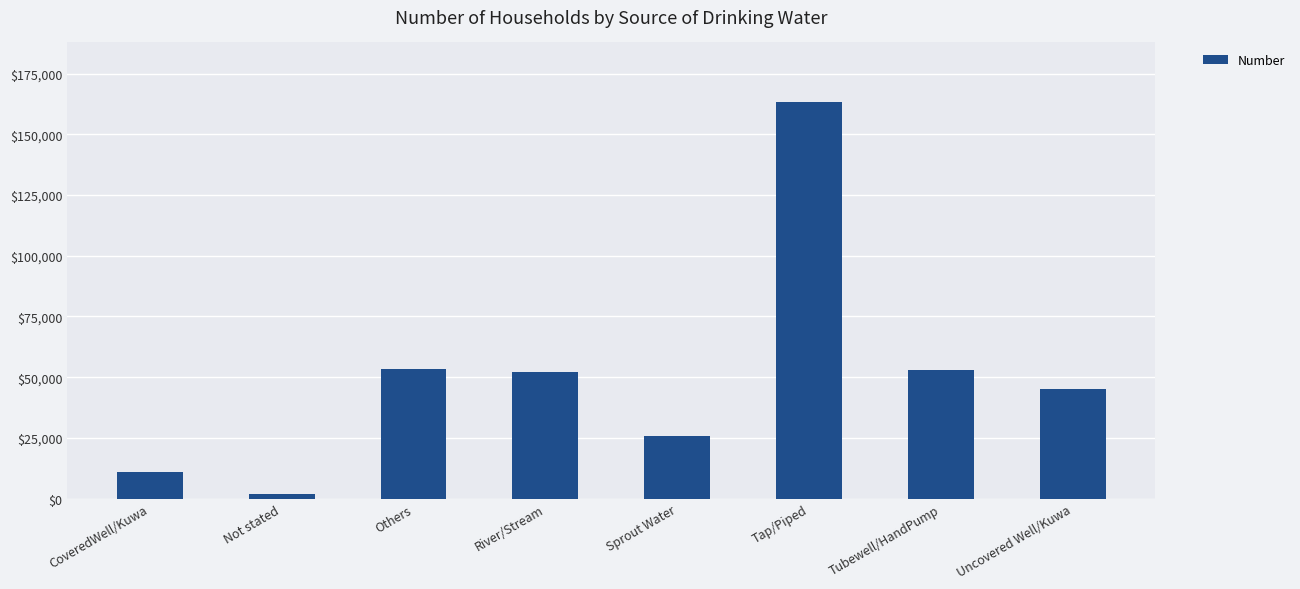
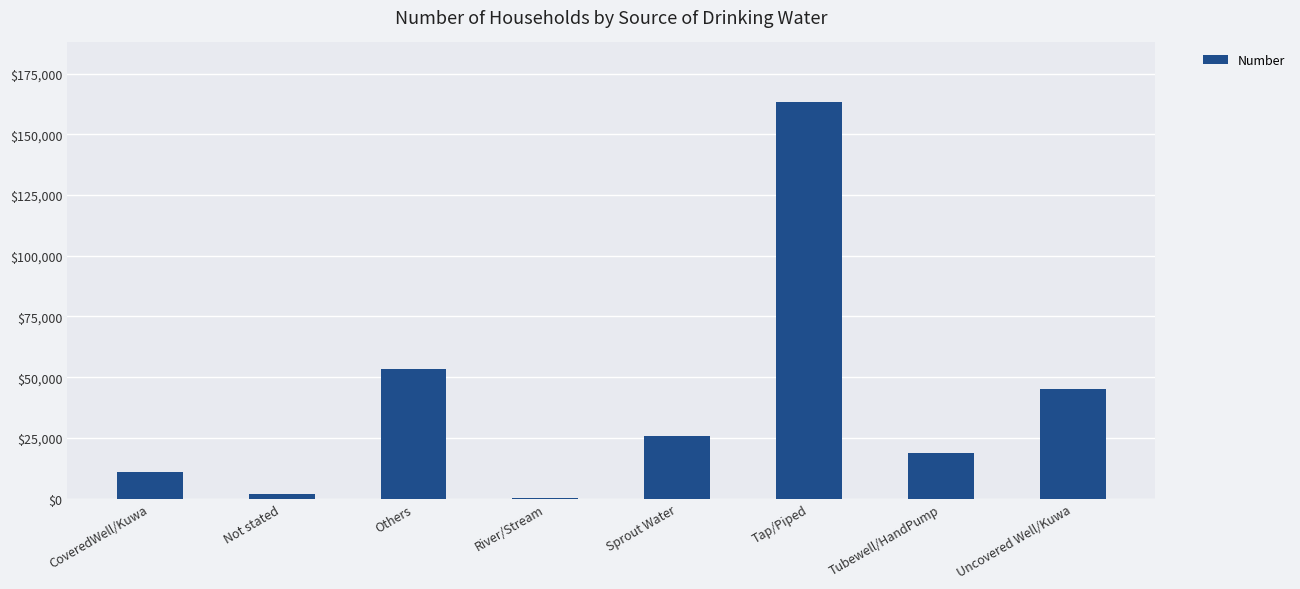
River/Stream: $52,000 -> $0
Tubewell/HandPump: $53,000 -> $19,000
